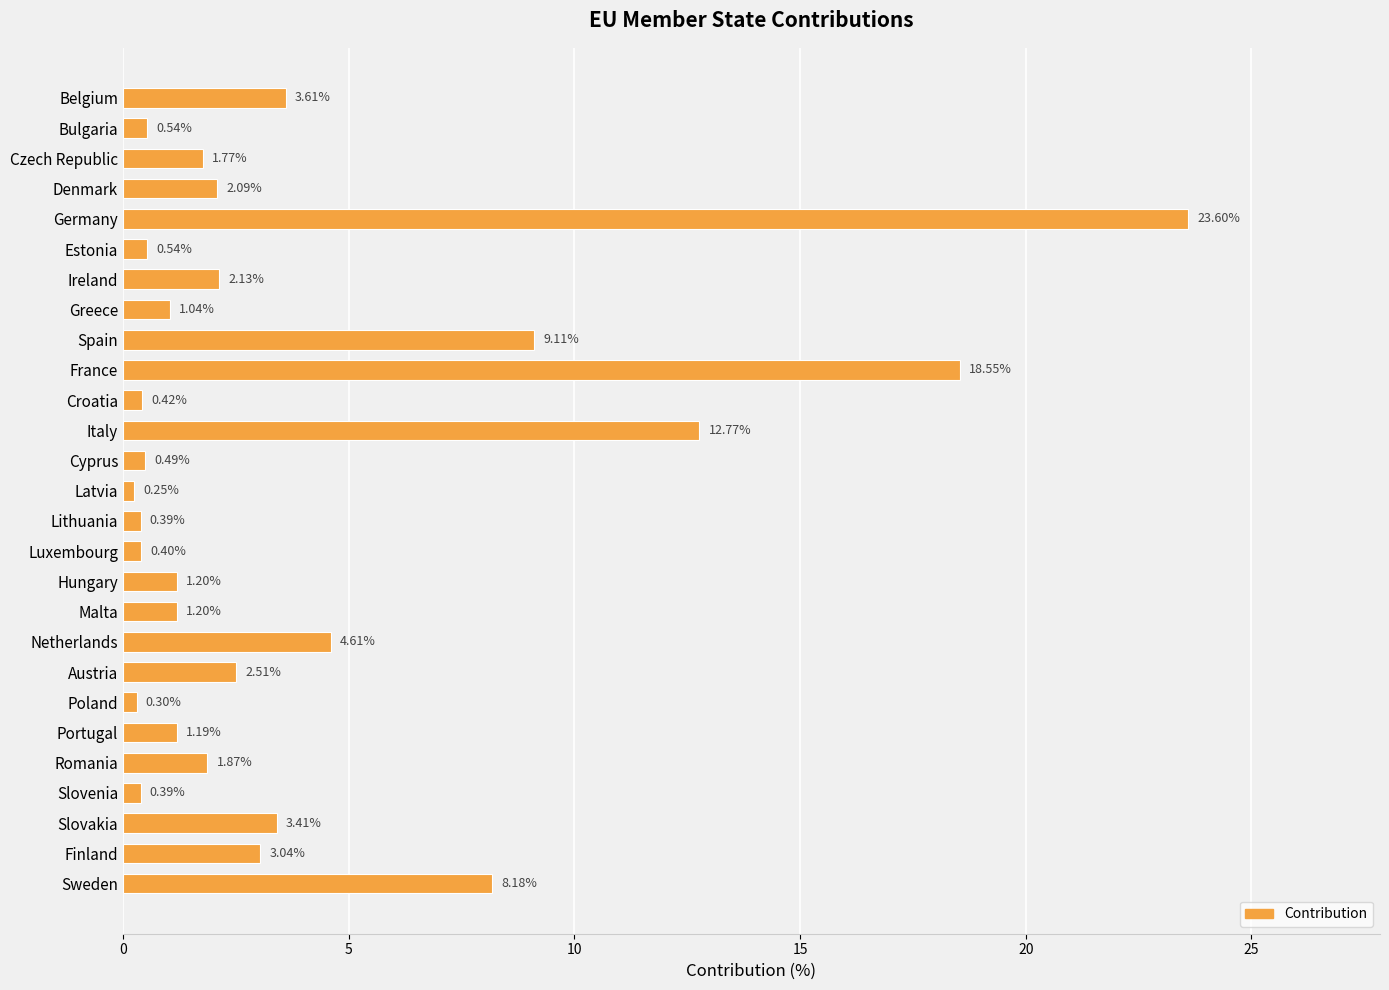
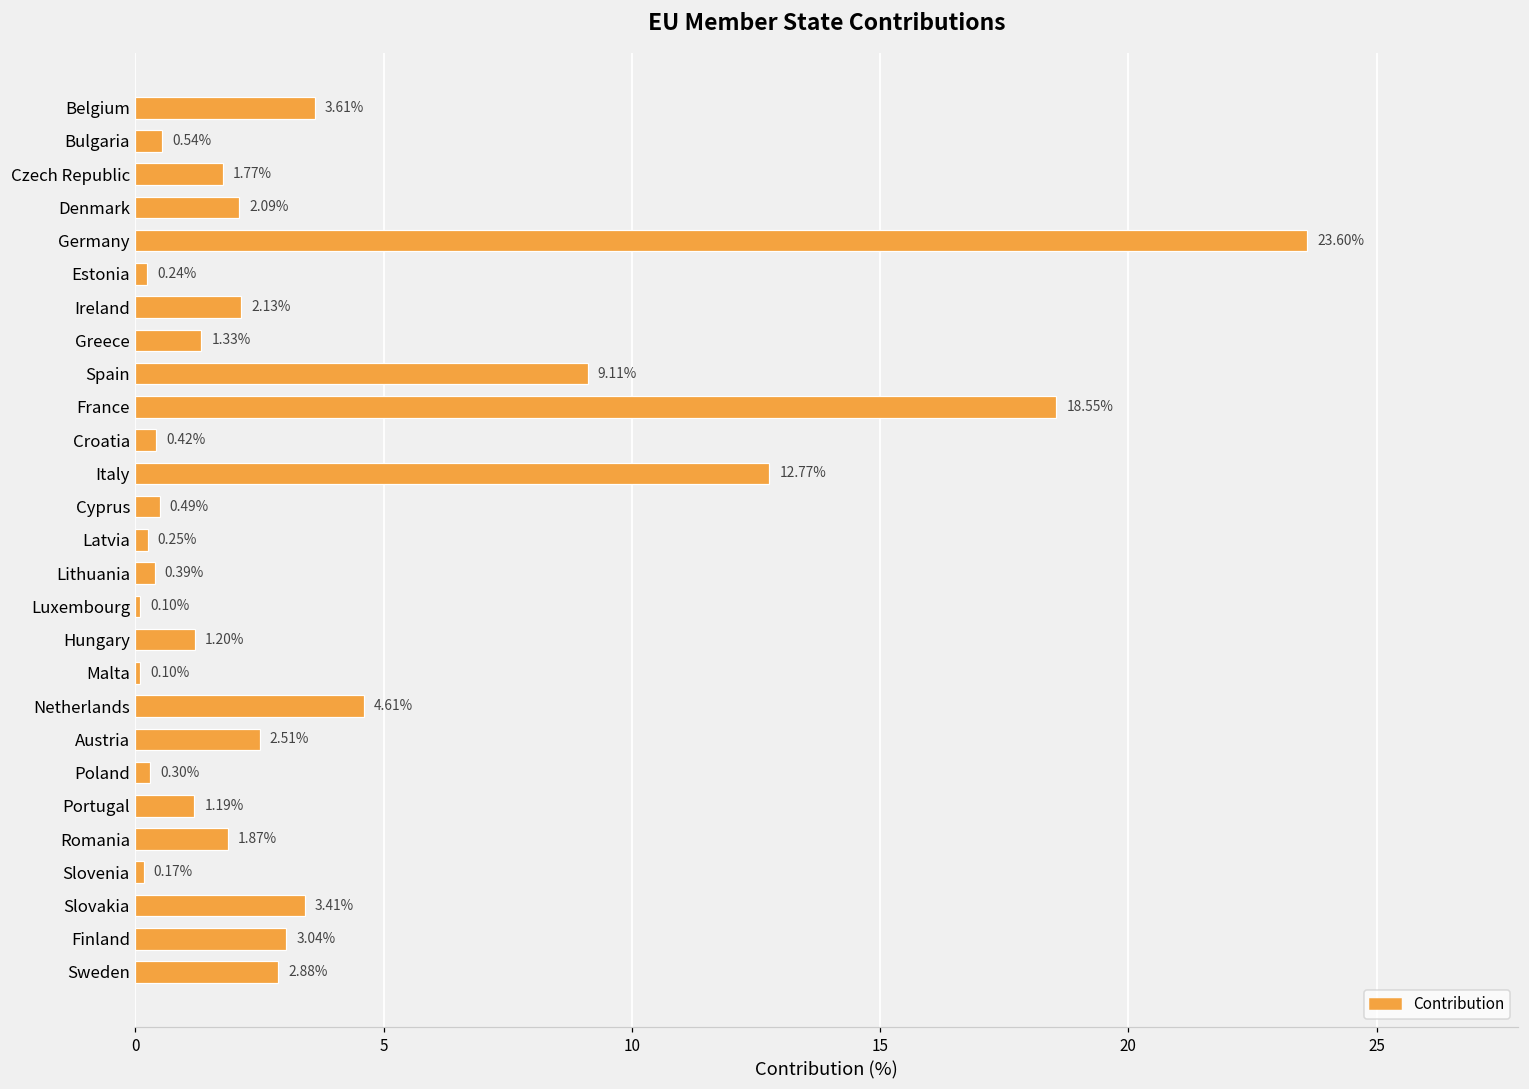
Estonia: 0.54% -> 0.24%
Greece: 1.04% -> 1.33%
Luxembourg: 0.40% -> 0.10%
Malta: 1.20% -> 0.10%
Slovenia: 0.39% -> 0.17%
Sweden: 8.18% -> 2.88%
